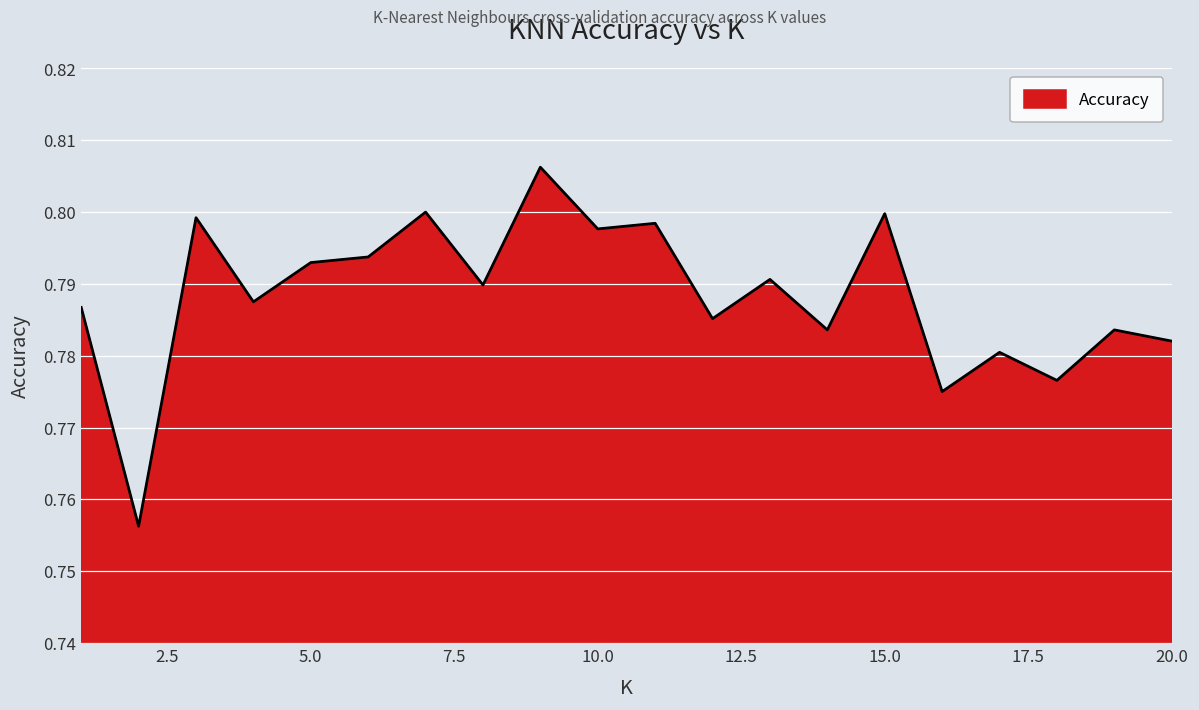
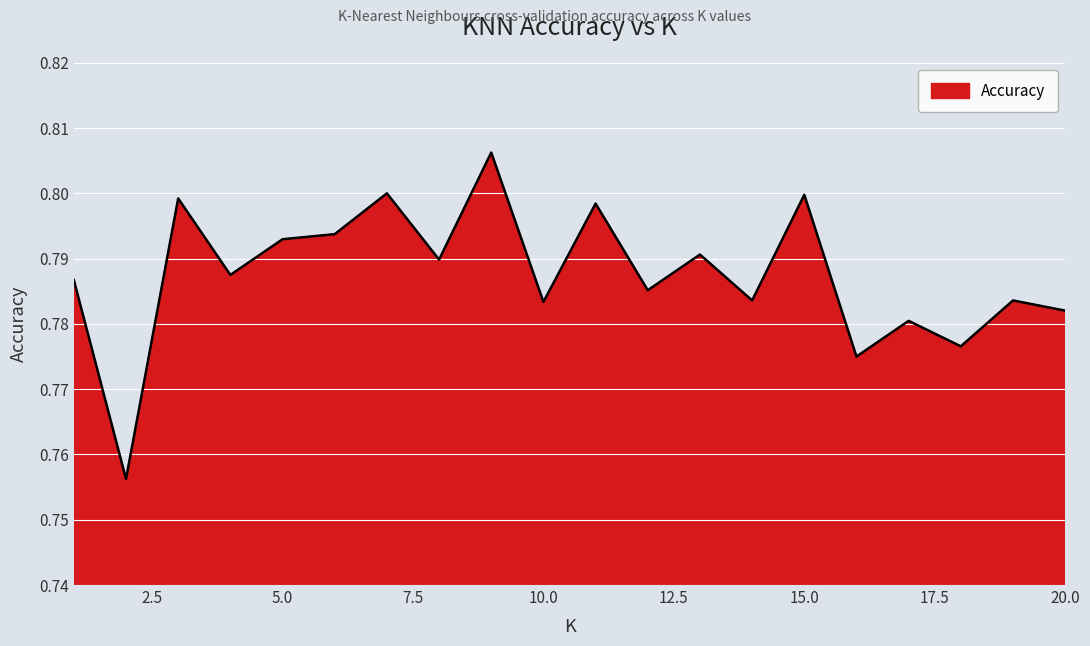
10.0: 0.798 -> 0.783
